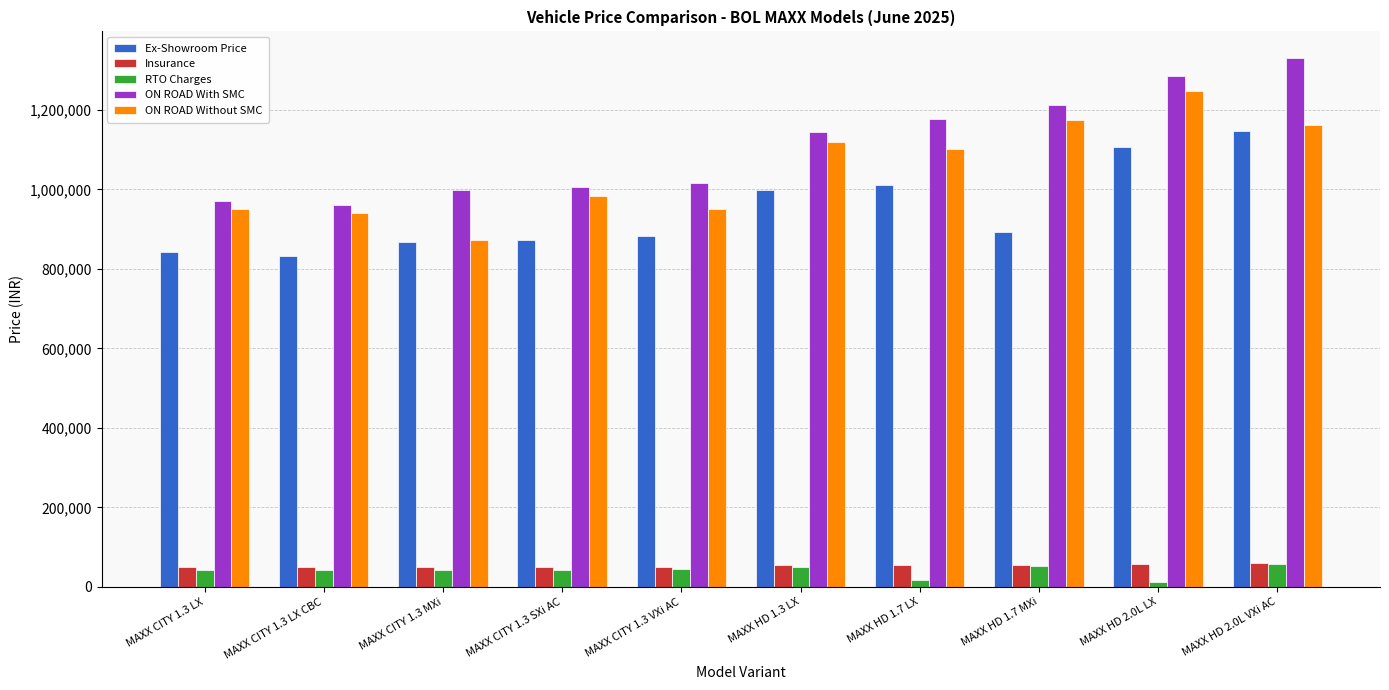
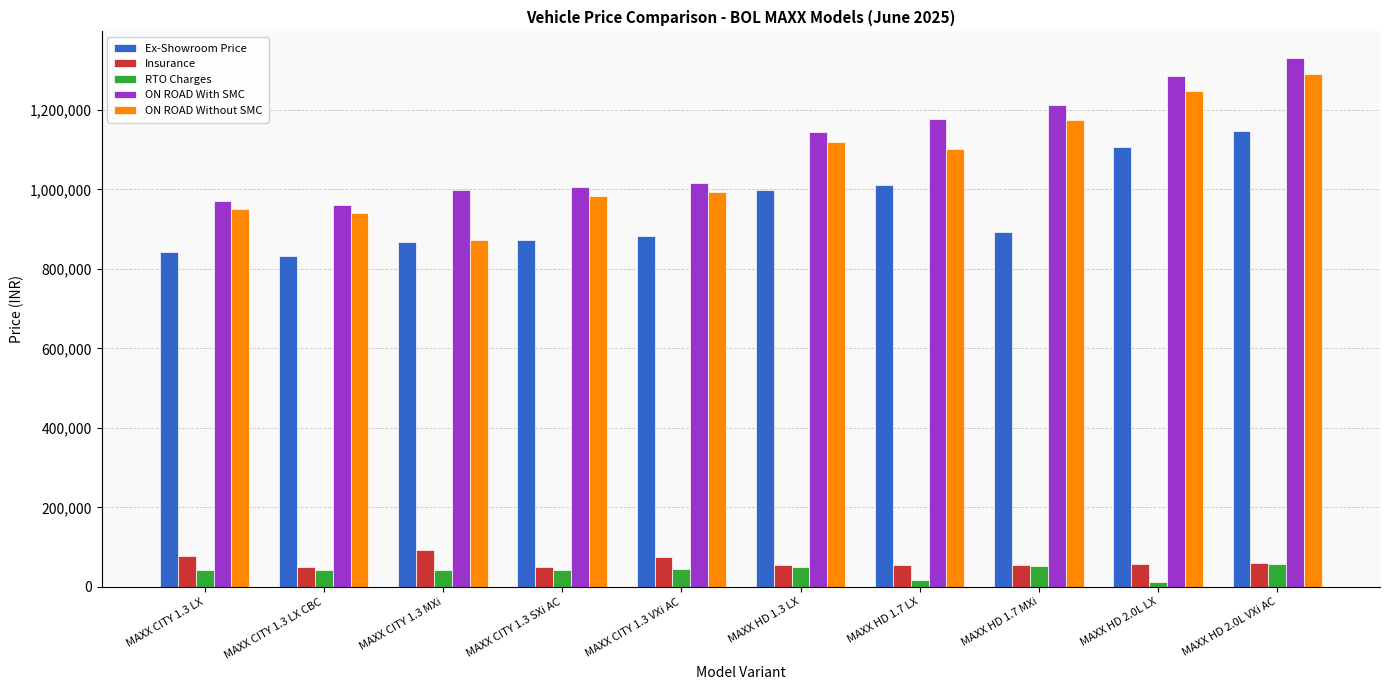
Insurance, MAXX CITY 1.3 LX: 50,000 -> 80,000
Insurance, MAXX CITY 1.3 MXi: 50,000 -> 90,000
Insurance, MAXX CITY 1.3 VXi AC: 50,000 -> 70,000
ON ROAD Without SMC, MAXX CITY 1.3 VXi AC: 950,000 -> 990,000
ON ROAD Without SMC, MAXX HD 2.0L VXi AC: 1,160,000 -> 1,290,000
